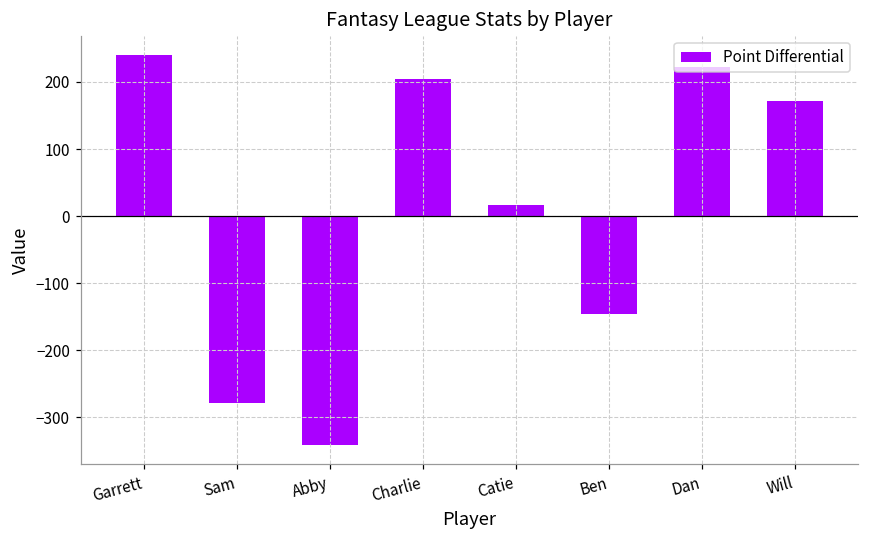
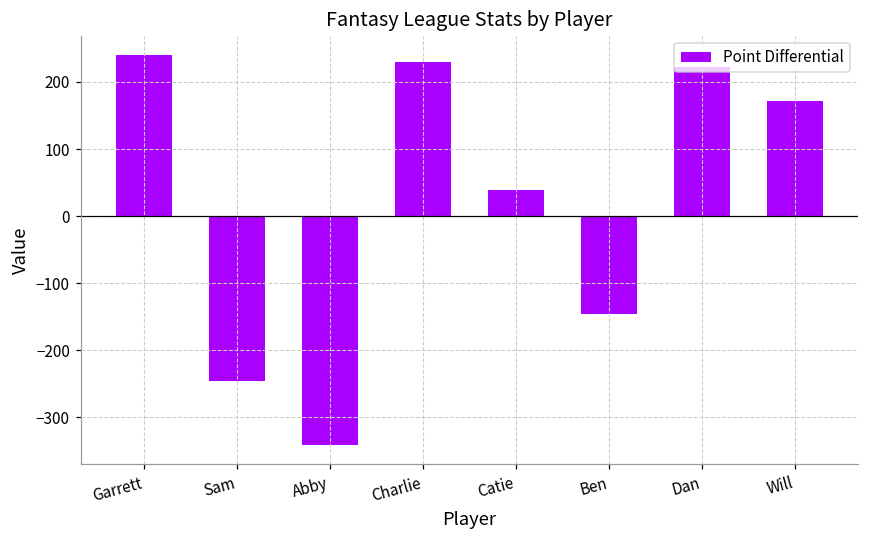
Sam: -280 -> -250
Charlie: 200 -> 230
Catie: 20 -> 40
